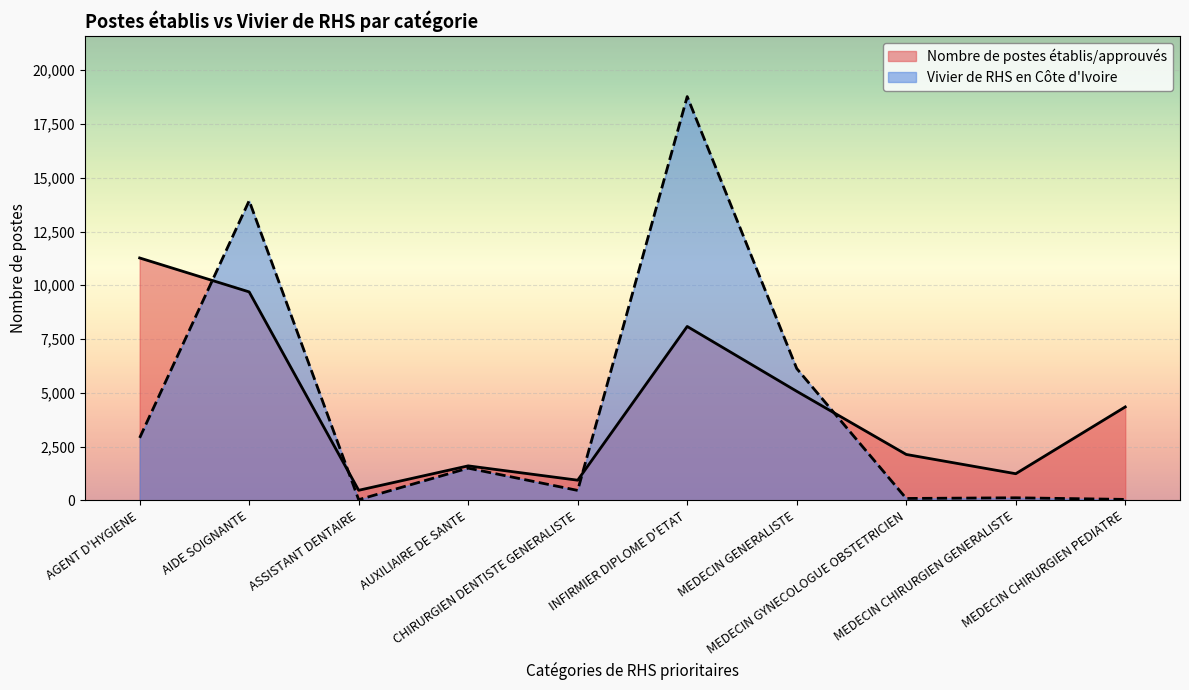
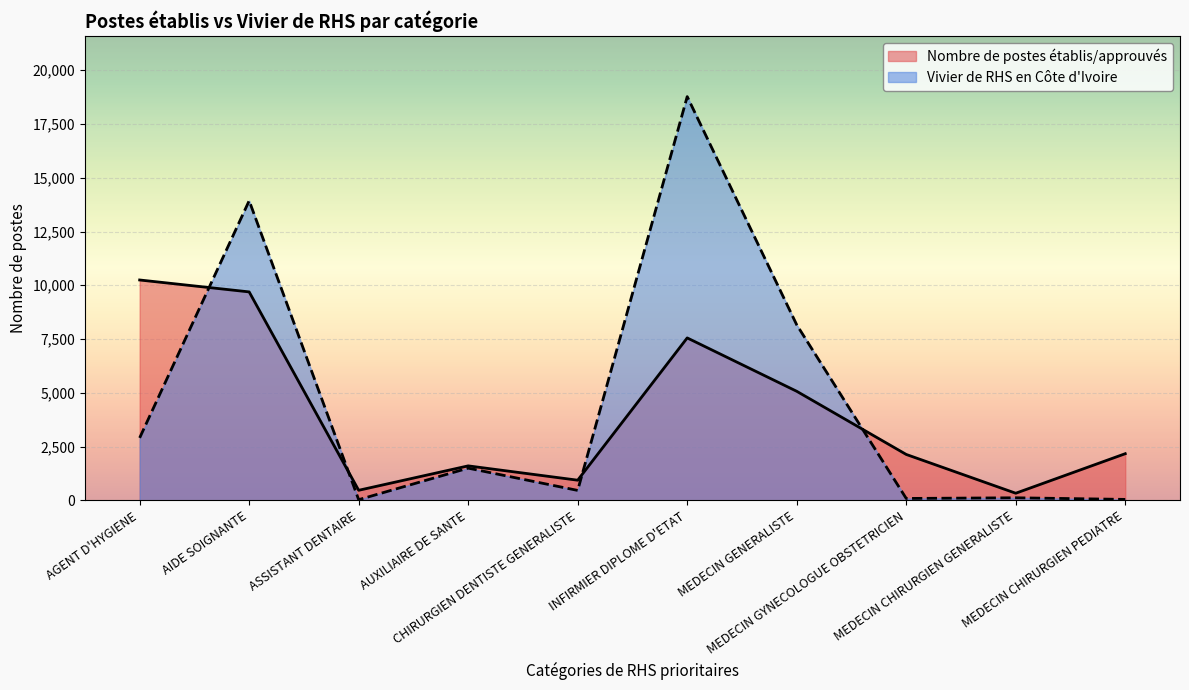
Nombre de postes établis/approuvés, AGENT D'HYGIENE: 11,300 -> 10,200
Nombre de postes établis/approuvés, INFIRMIER DIPLOME D'ETAT: 8,100 -> 7,600
Vivier de RHS en Côte d'Ivoire, MEDECIN GENERALISTE: 6,100 -> 8,200
Nombre de postes établis/approuvés, MEDECIN CHIRURGIEN GENERALISTE: 1,200 -> 300
Nombre de postes établis/approuvés, MEDECIN CHIRURGIEN PEDIATRE: 4,300 -> 2,200
